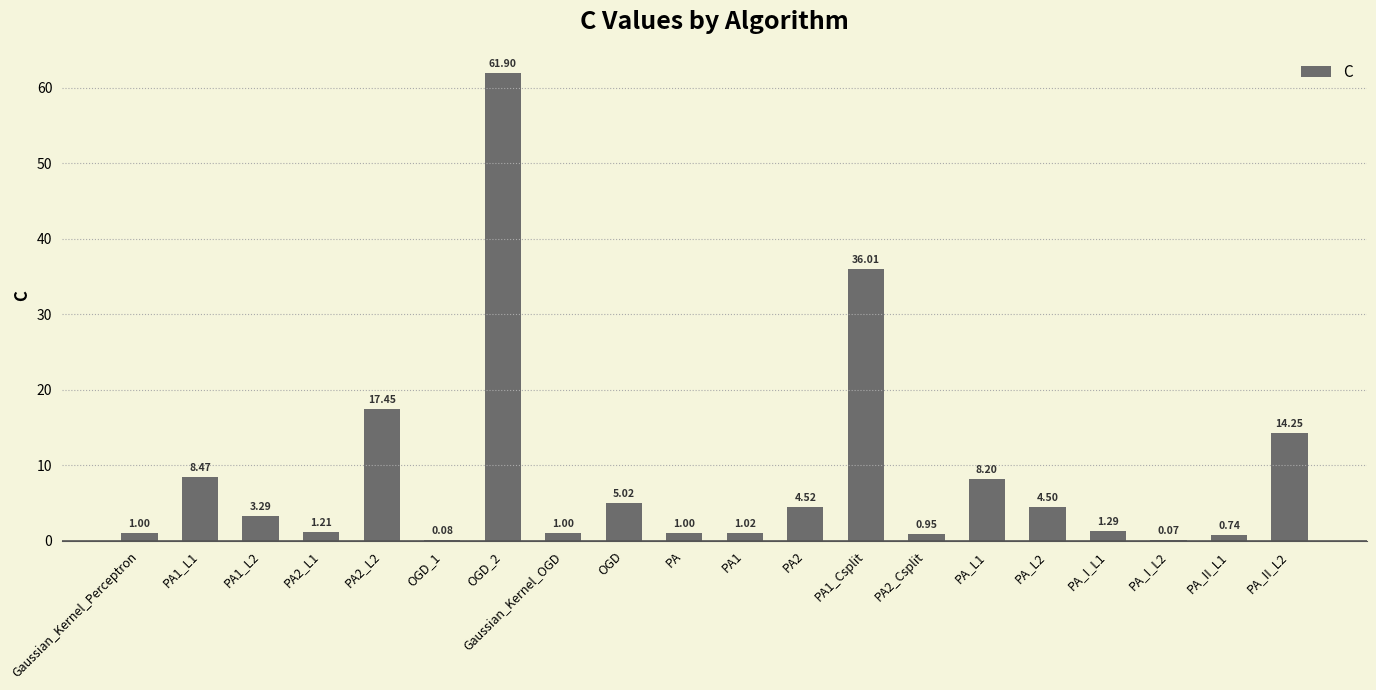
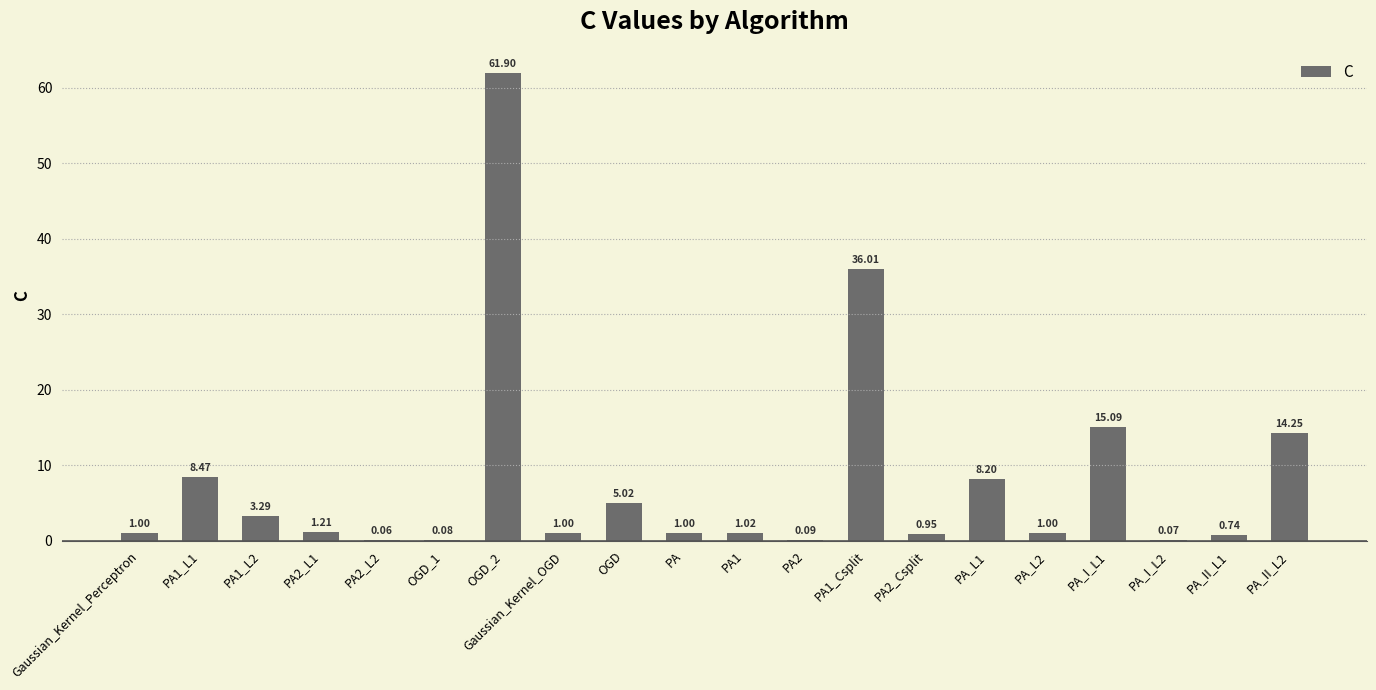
PA2_L2: 17.45 -> 0.06
PA2: 4.52 -> 0.09
PA_L2: 4.50 -> 1.00
PA_I_L1: 1.29 -> 15.09
